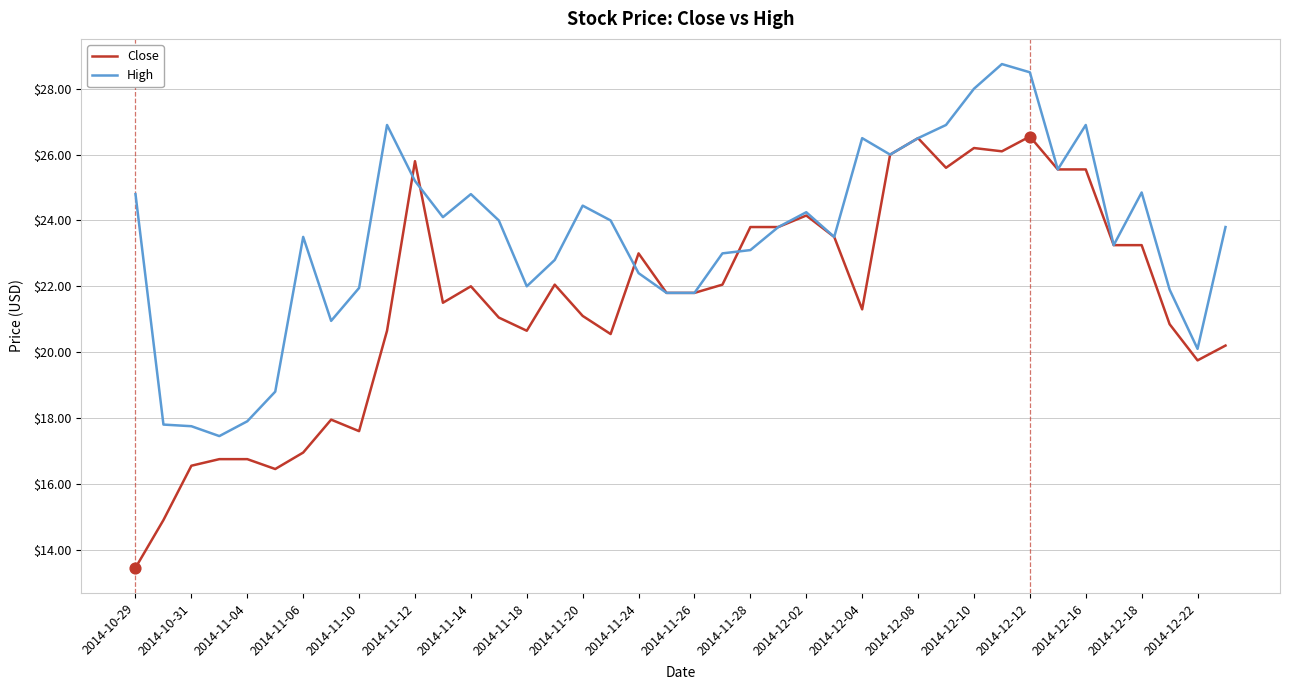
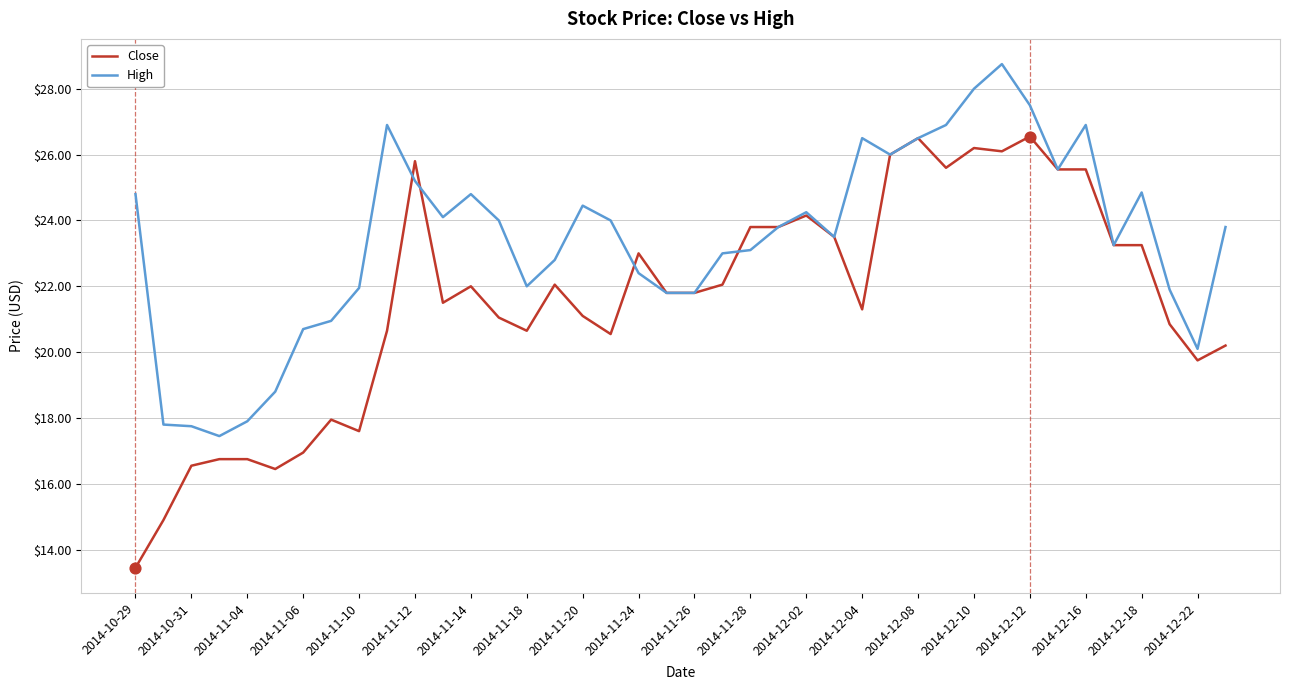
High, 2014-11-06: $23.5 -> $20.7
High, 2014-12-12: $28.5 -> $27.5
